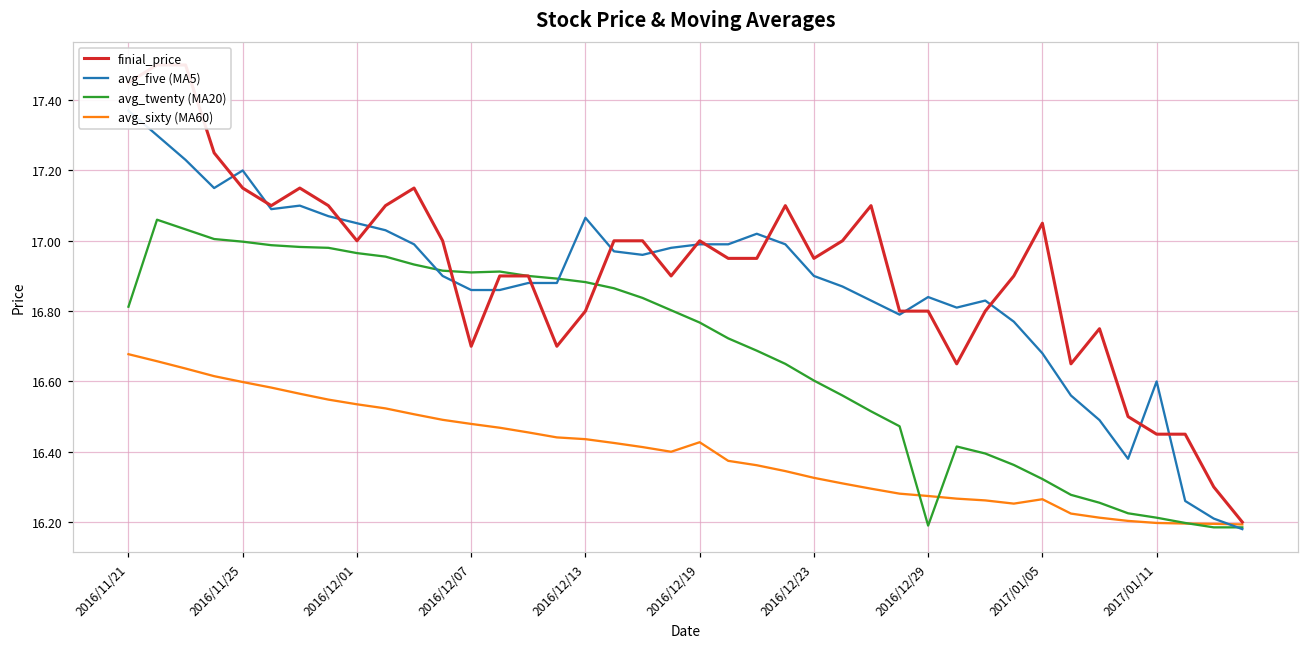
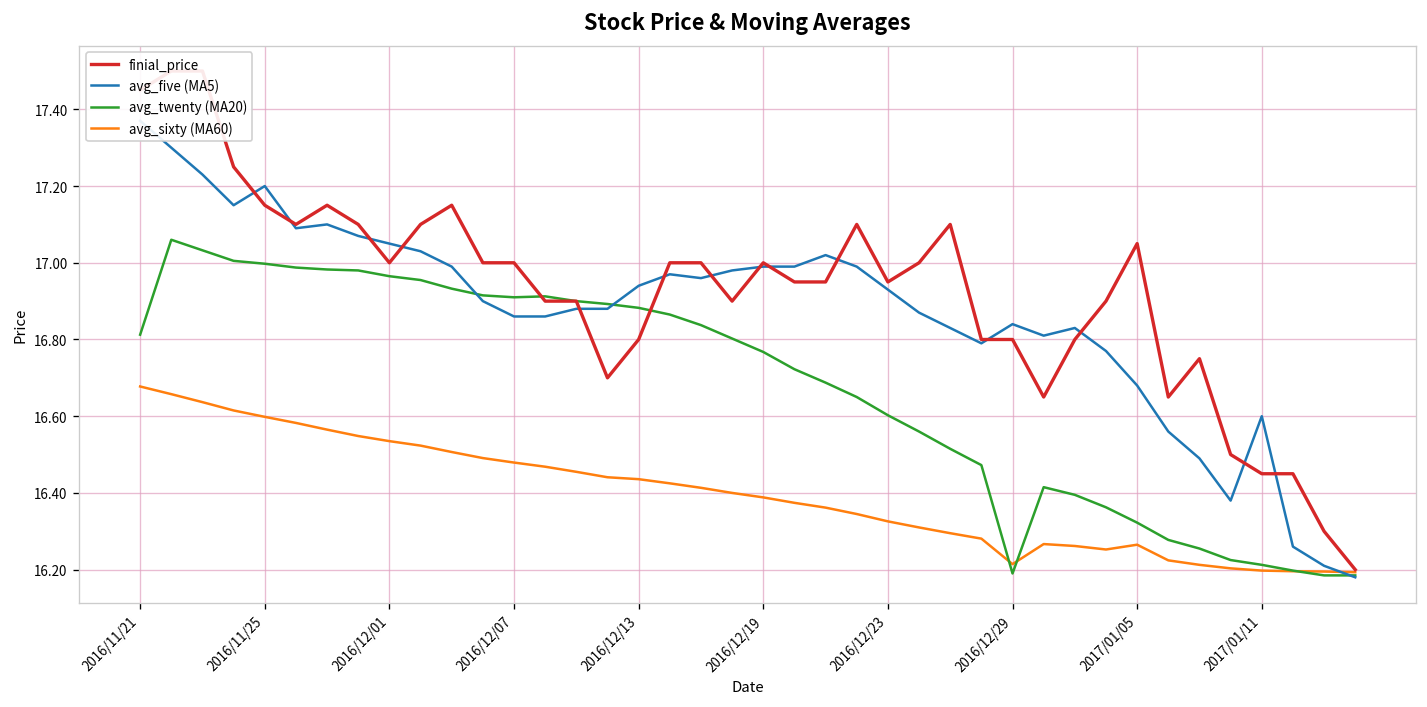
finial_price, 2016/12/07: 16.7 -> 17.0
avg_five (MA5), 2016/12/13: 17.07 -> 16.94
avg_sixty (MA60), 2016/12/19: 16.43 -> 16.39
avg_five (MA5), 2016/12/23: 16.90 -> 16.93
avg_sixty (MA60), 2016/12/29: 16.27 -> 16.21
